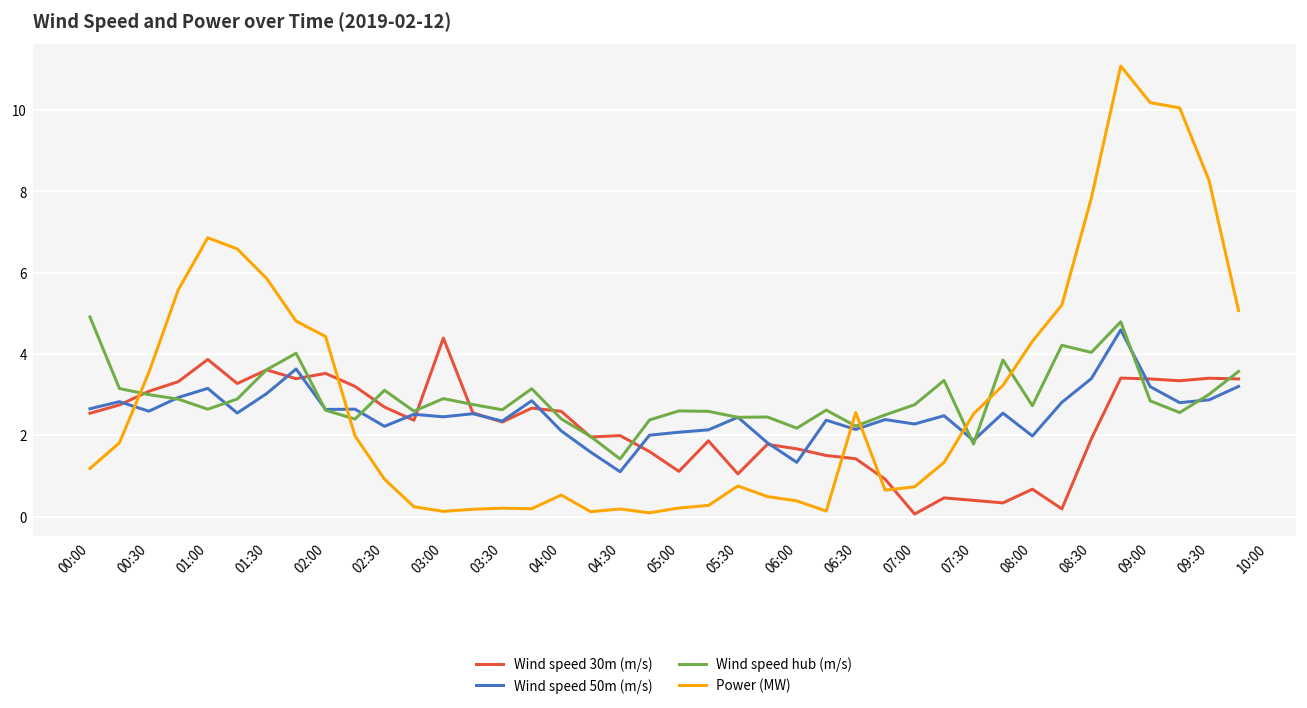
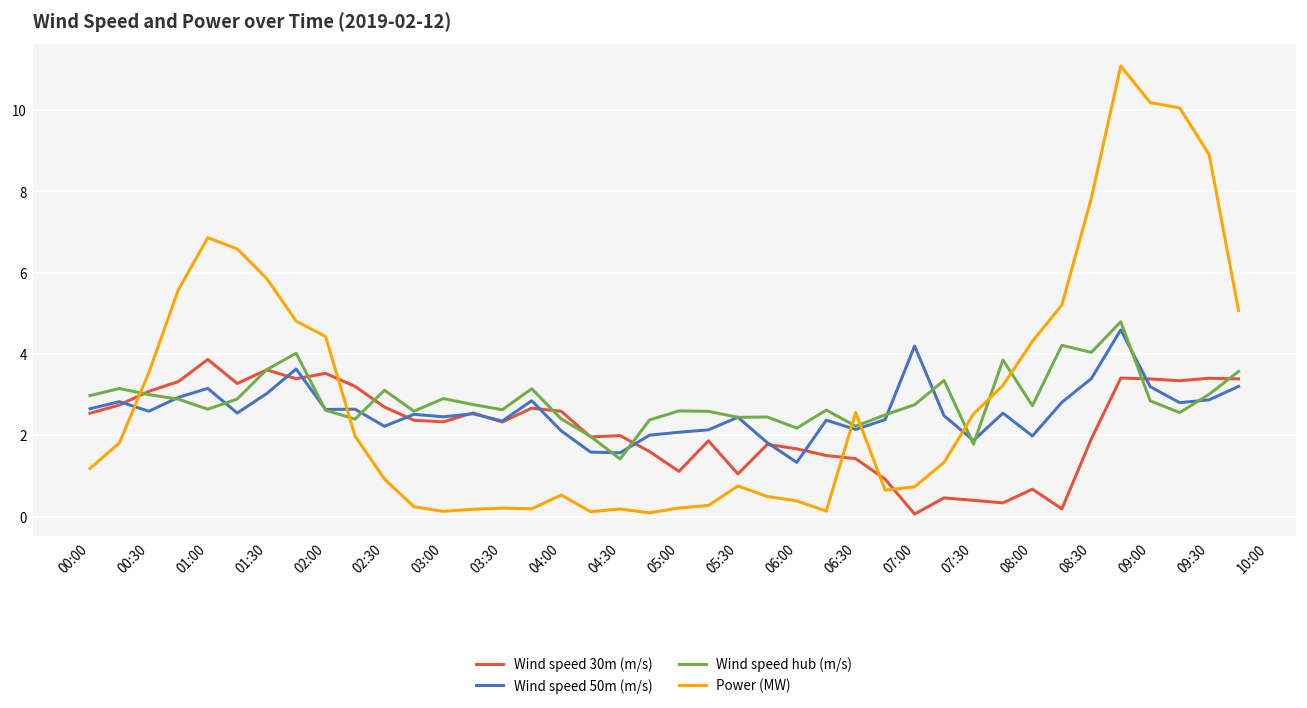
Wind speed hub (m/s), 00:00: 4.9 -> 3.0
Wind speed 30m (m/s), 03:00: 4.4 -> 2.3
Wind speed 50m (m/s), 04:30: 1.1 -> 1.6
Wind speed 50m (m/s), 07:00: 2.3 -> 4.2
Power (MW), 09:30: 8.3 -> 8.9
